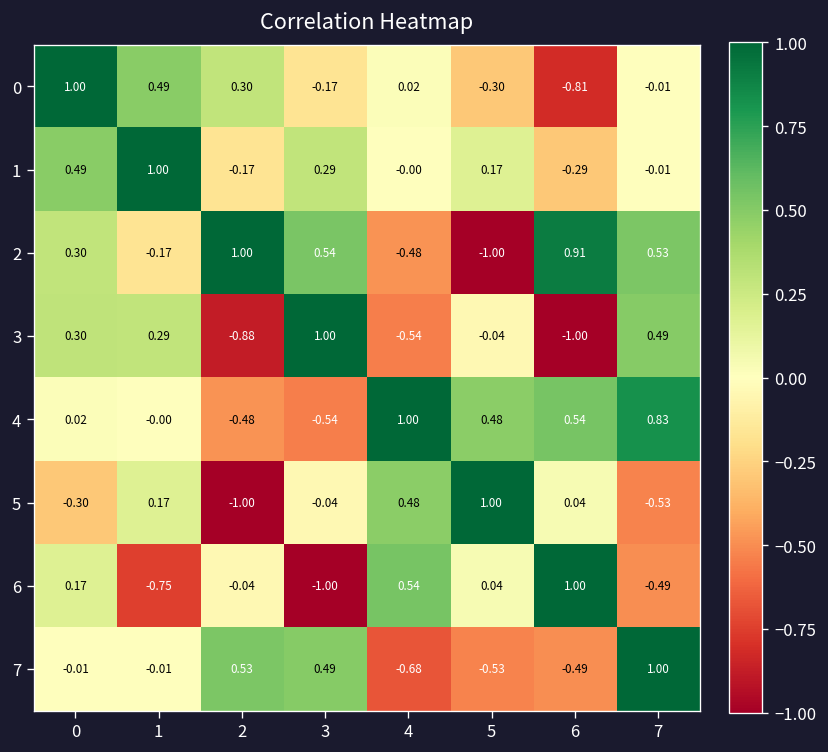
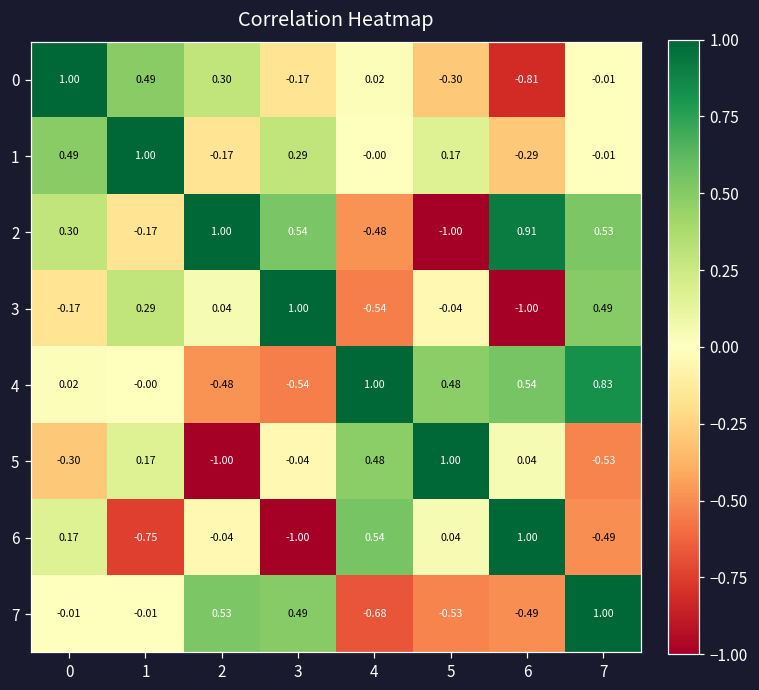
3, 0: 0.30 -> -0.17
3, 2: -0.88 -> 0.04
